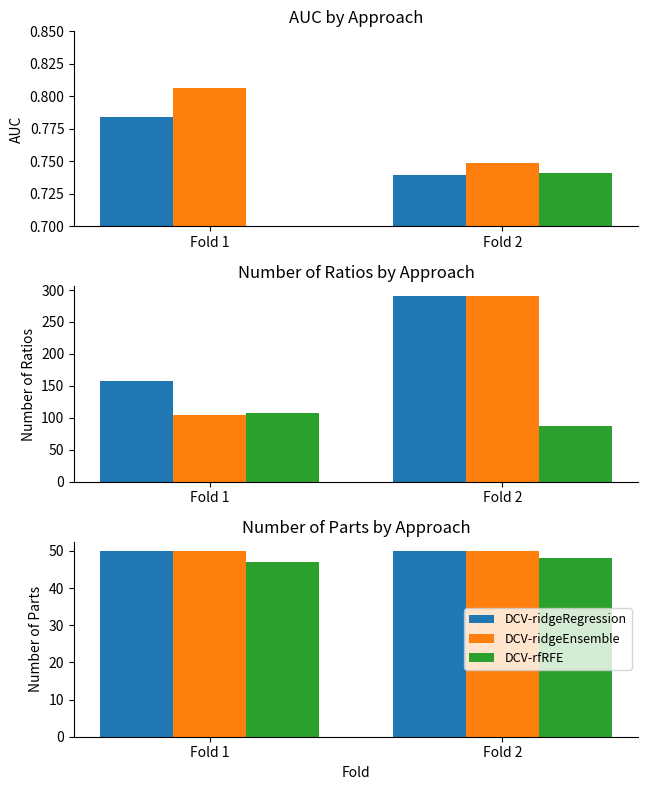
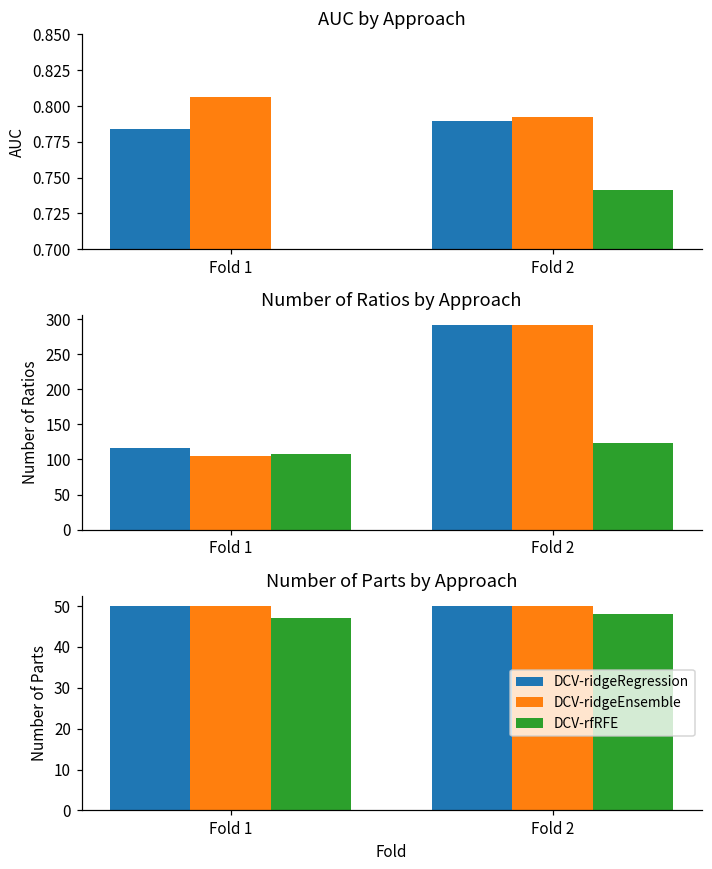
AUC by Approach, DCV-ridgeRegression, Fold 2: 0.740 -> 0.789
AUC by Approach, DCV-ridgeEnsemble, Fold 2: 0.748 -> 0.793
Number of Ratios by Approach, DCV-ridgeRegression, Fold 1: 160 -> 120
Number of Ratios by Approach, DCV-rfRFE, Fold 2: 90 -> 120
